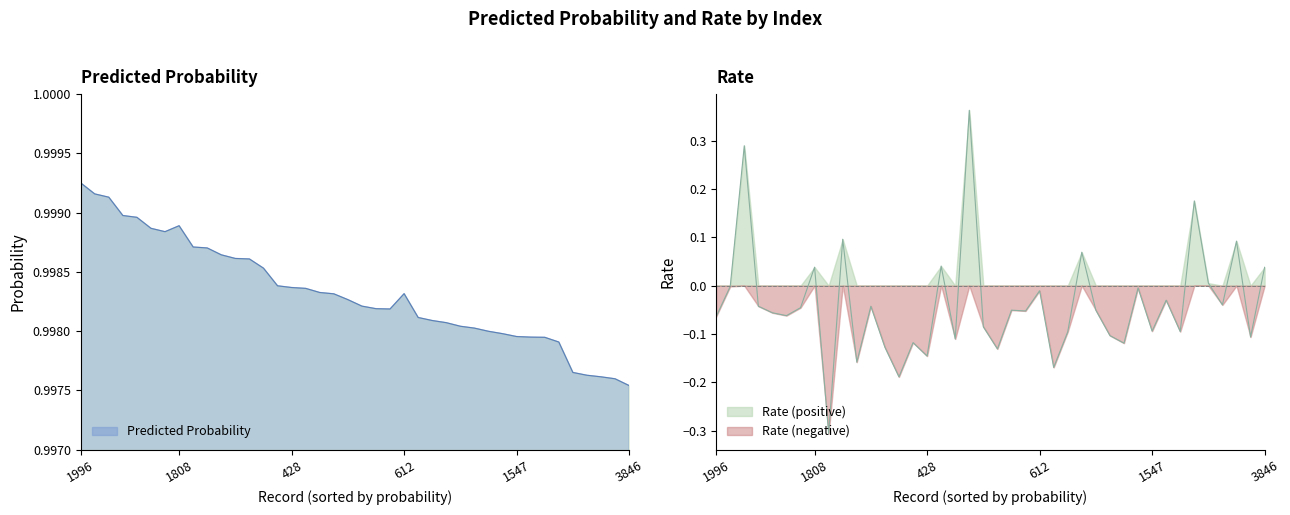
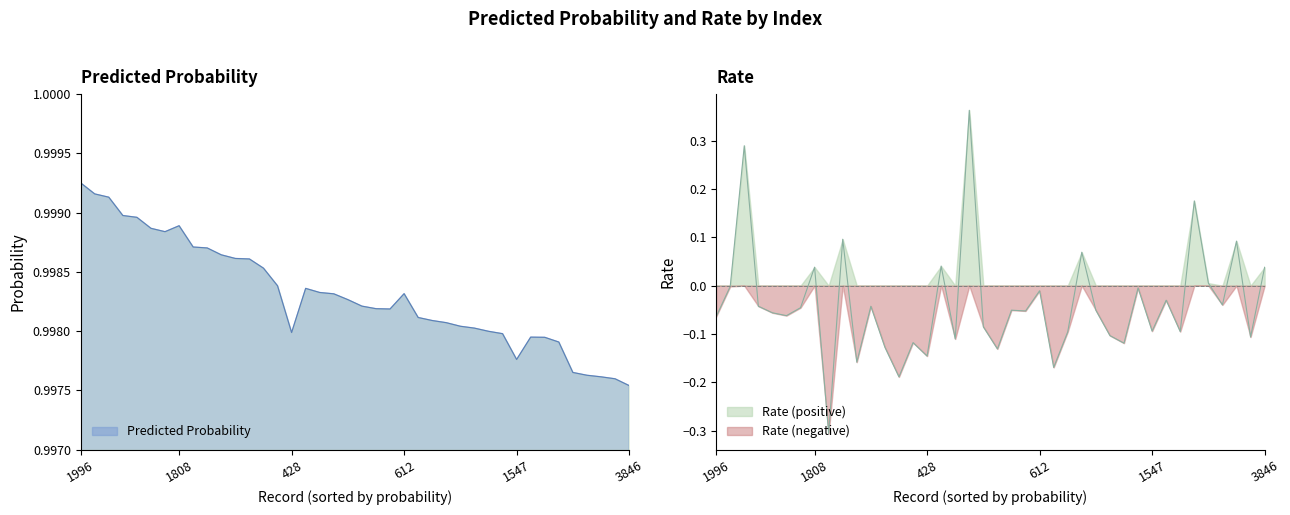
Predicted Probability, 428: 0.99837 -> 0.99799
Predicted Probability, 1547: 0.99795 -> 0.99776
